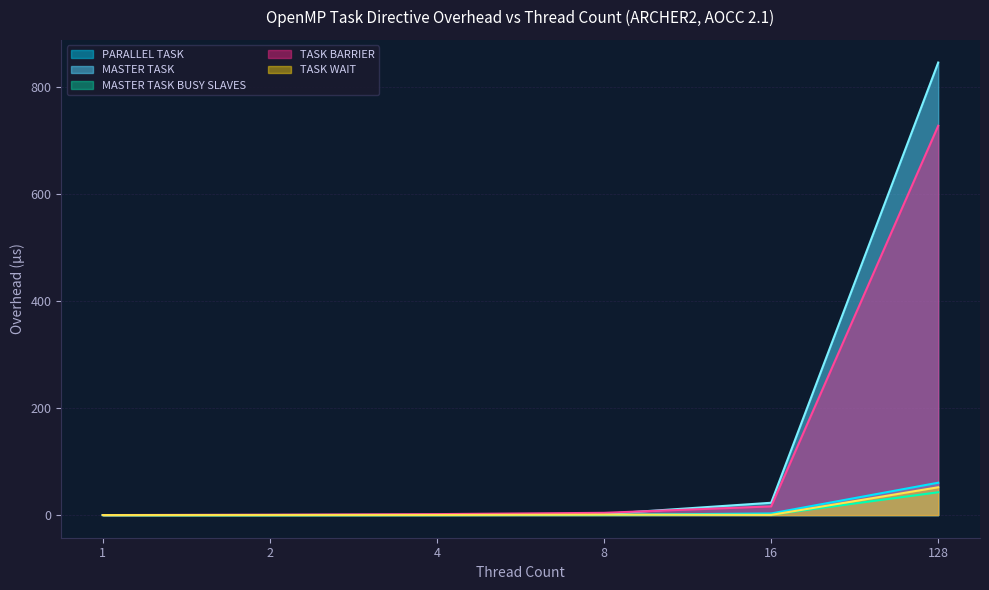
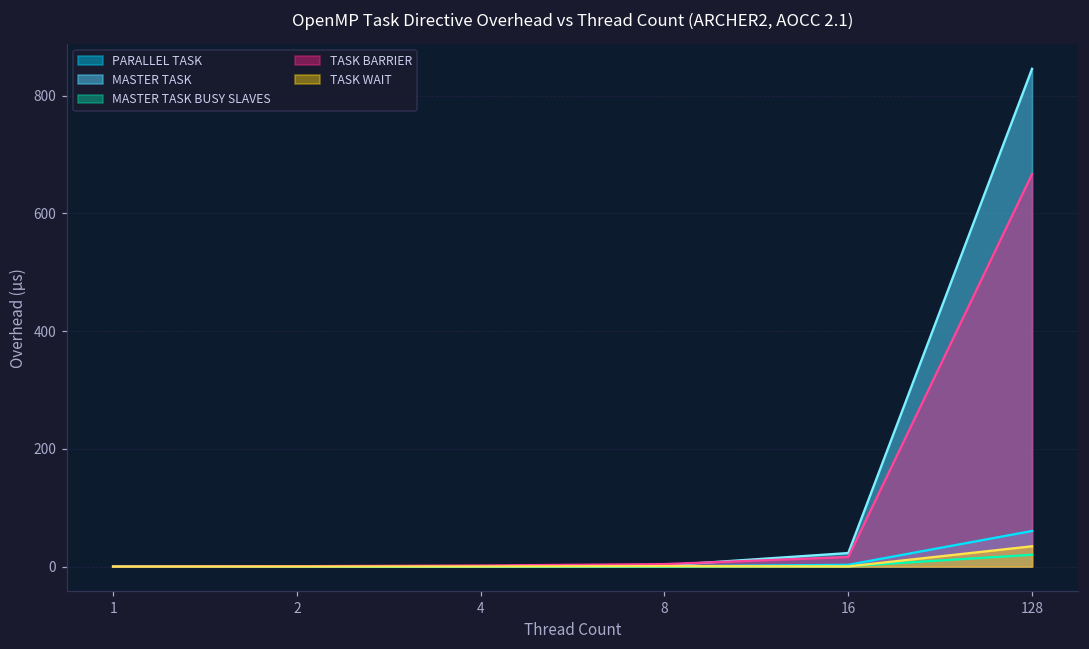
MASTER TASK BUSY SLAVES, 128: 40 -> 20
TASK BARRIER, 128: 730 -> 670
TASK WAIT, 128: 50 -> 30
